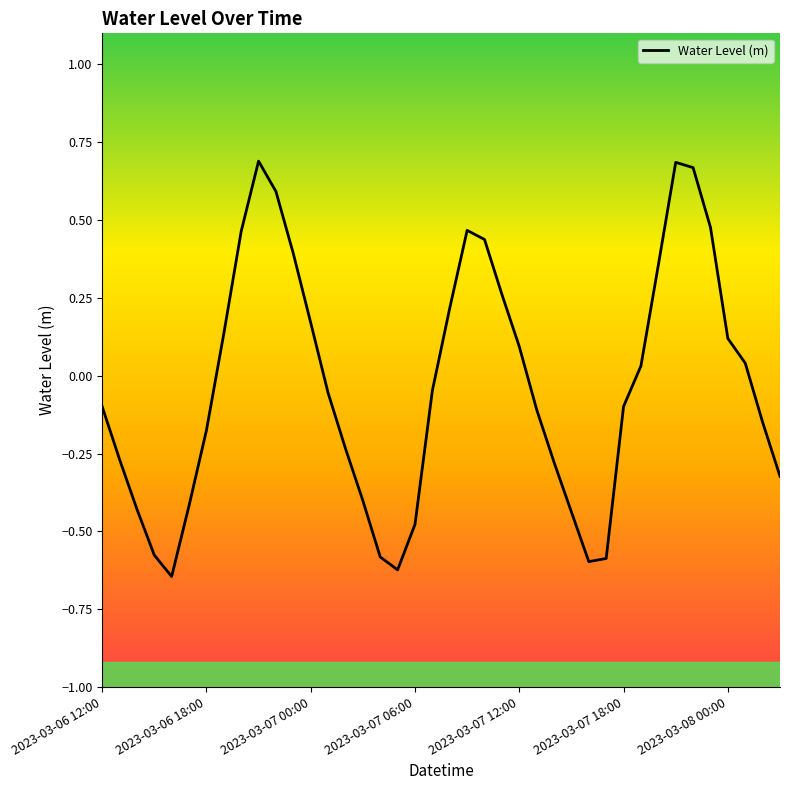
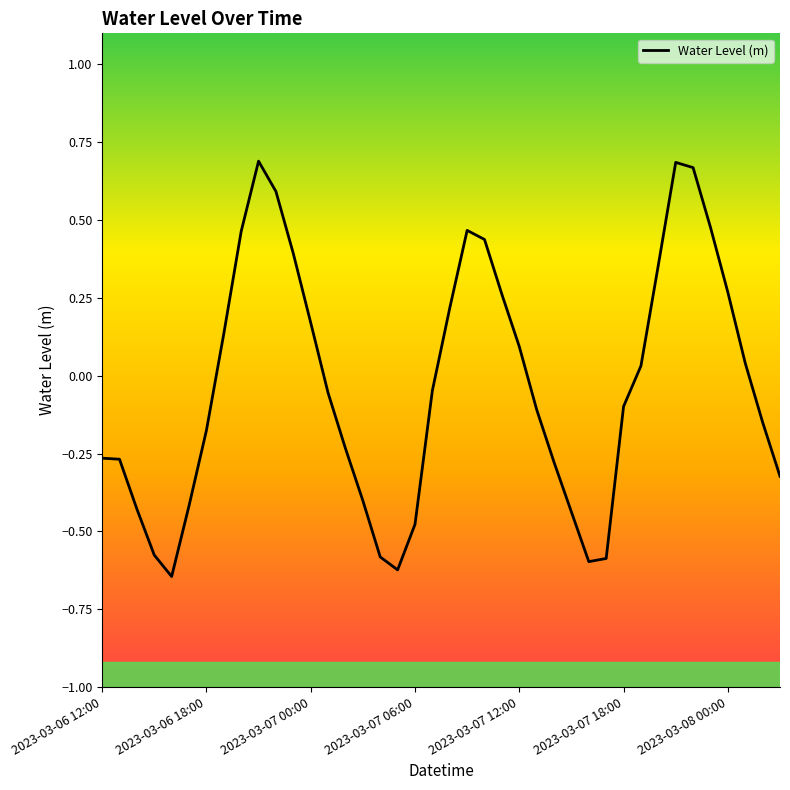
2023-03-06 12:00: -0.10 -> -0.26
2023-03-08 00:00: 0.12 -> 0.27
